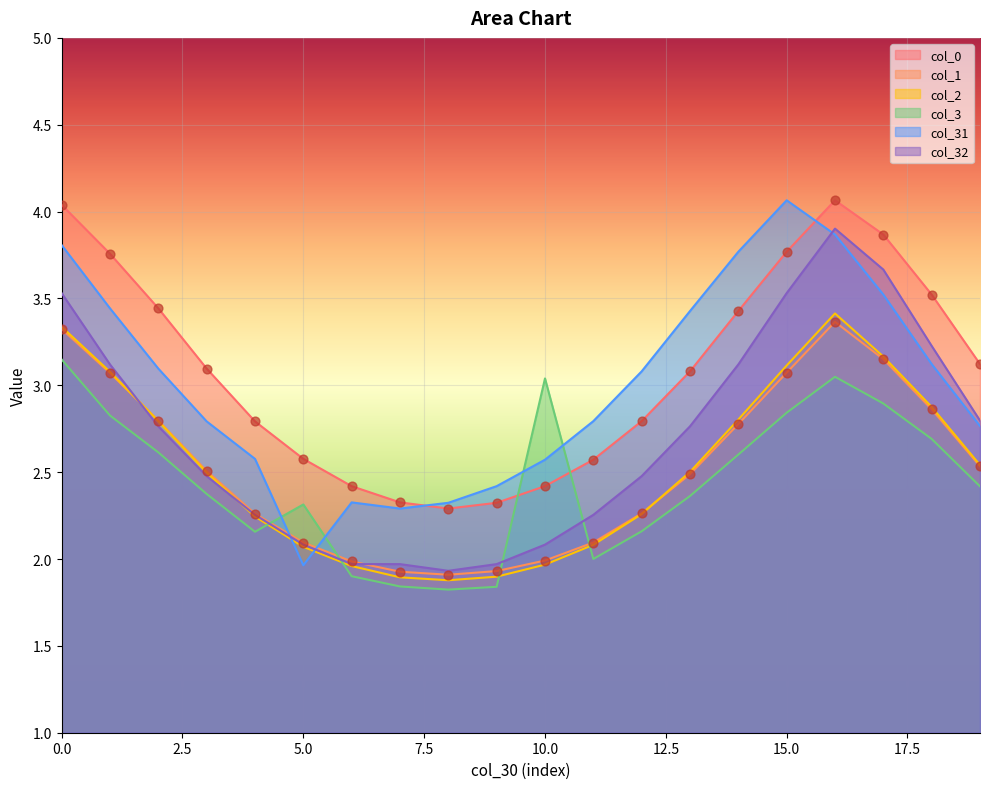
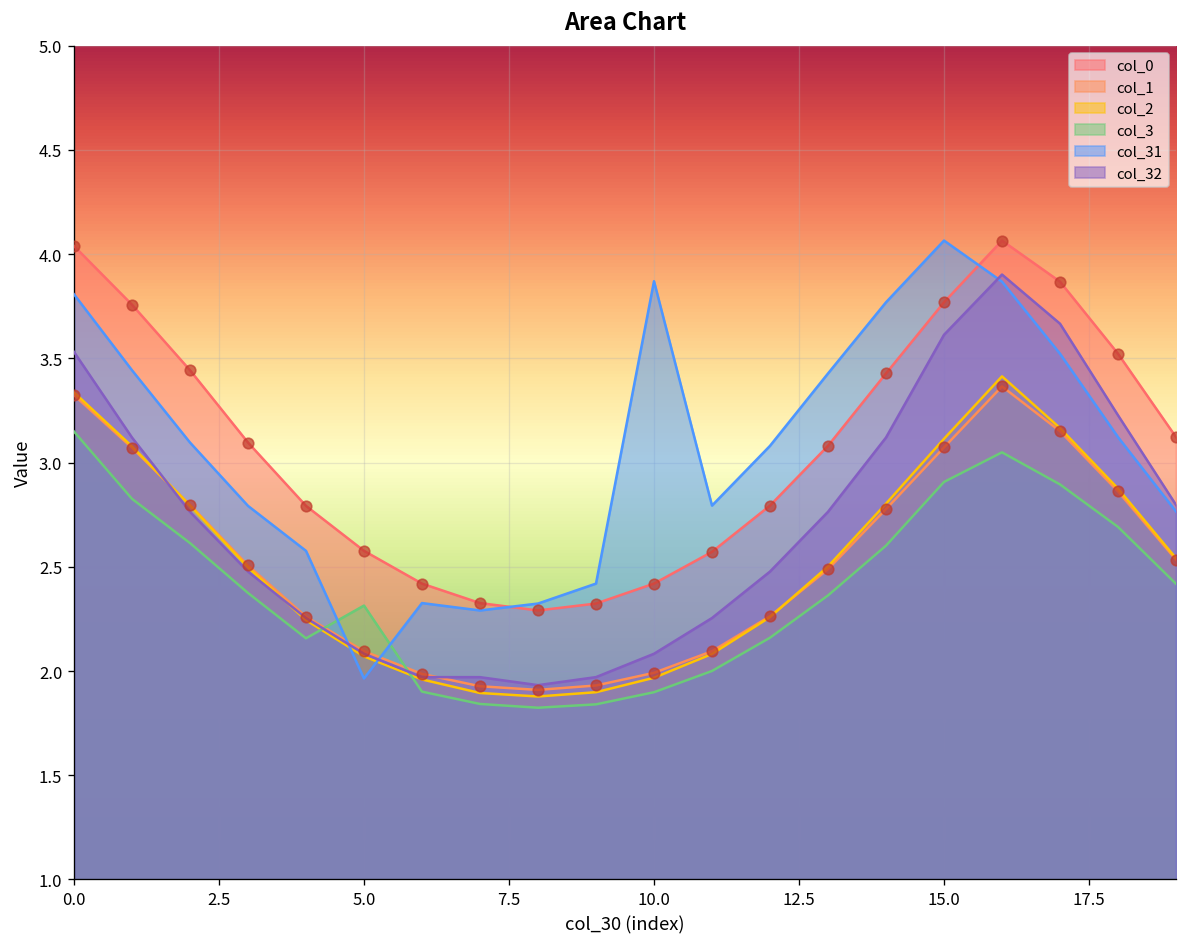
col_3, 10.0: 3.04 -> 1.90
col_31, 10.0: 2.57 -> 3.87
col_3, 15.0: 2.84 -> 2.91
col_32, 15.0: 3.53 -> 3.61
